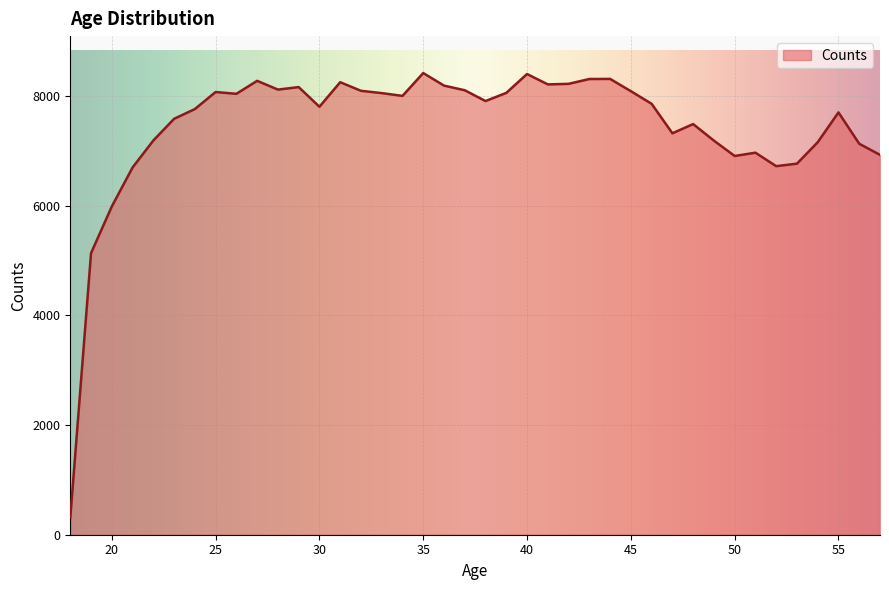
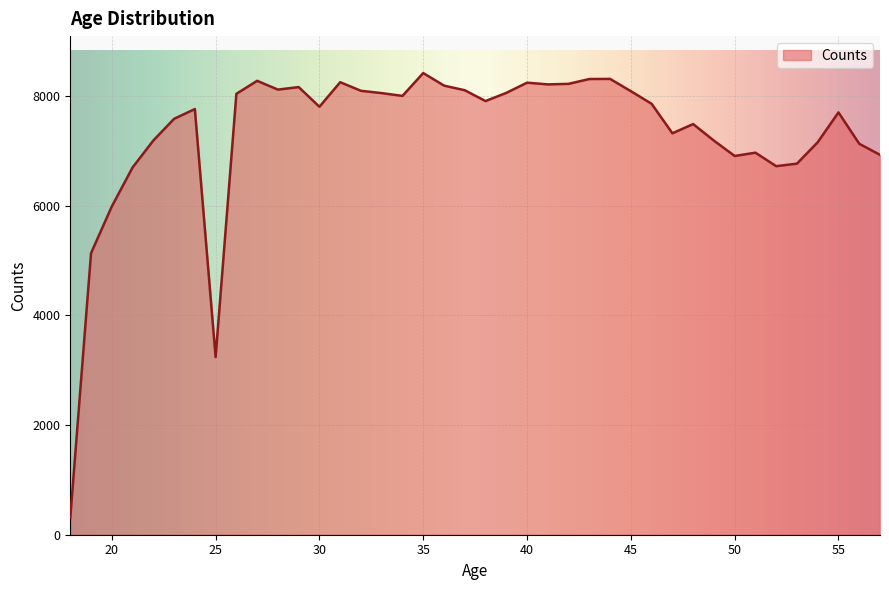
25: 8100 -> 3200
40: 8400 -> 8200
